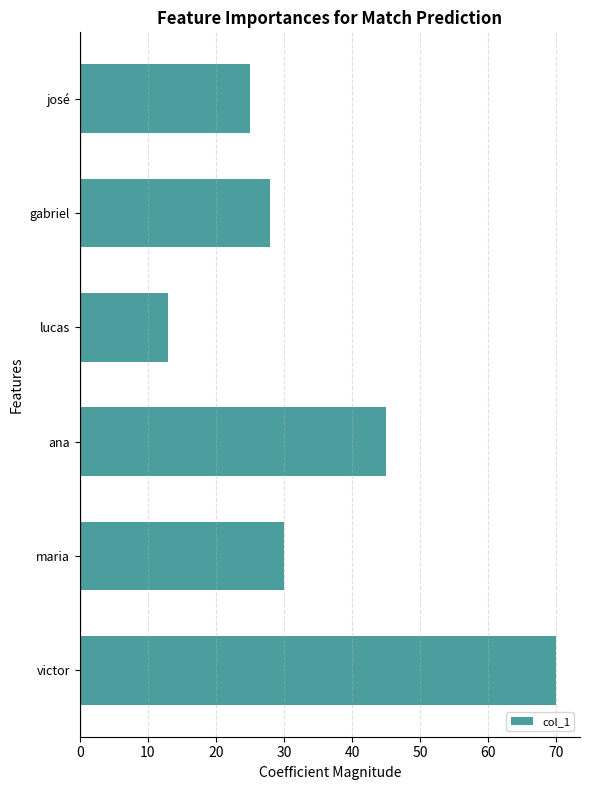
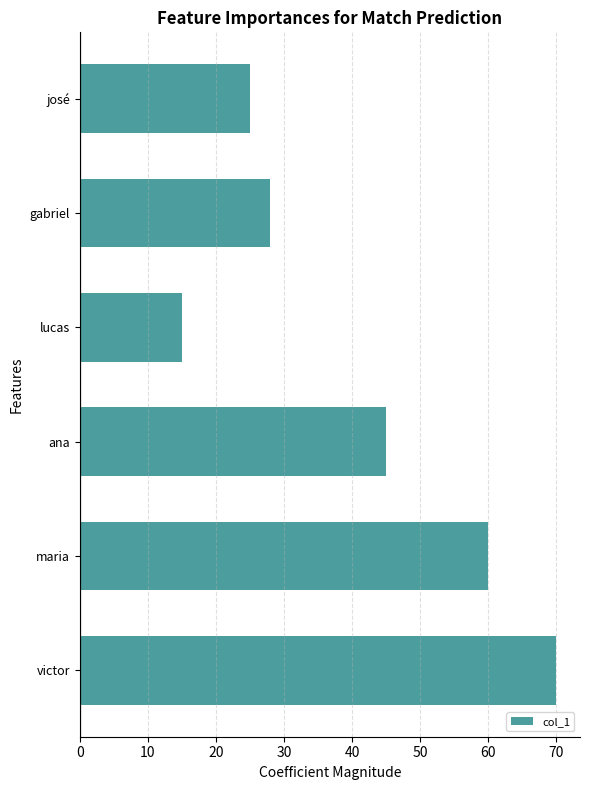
lucas: 13 -> 15
maria: 30 -> 60
